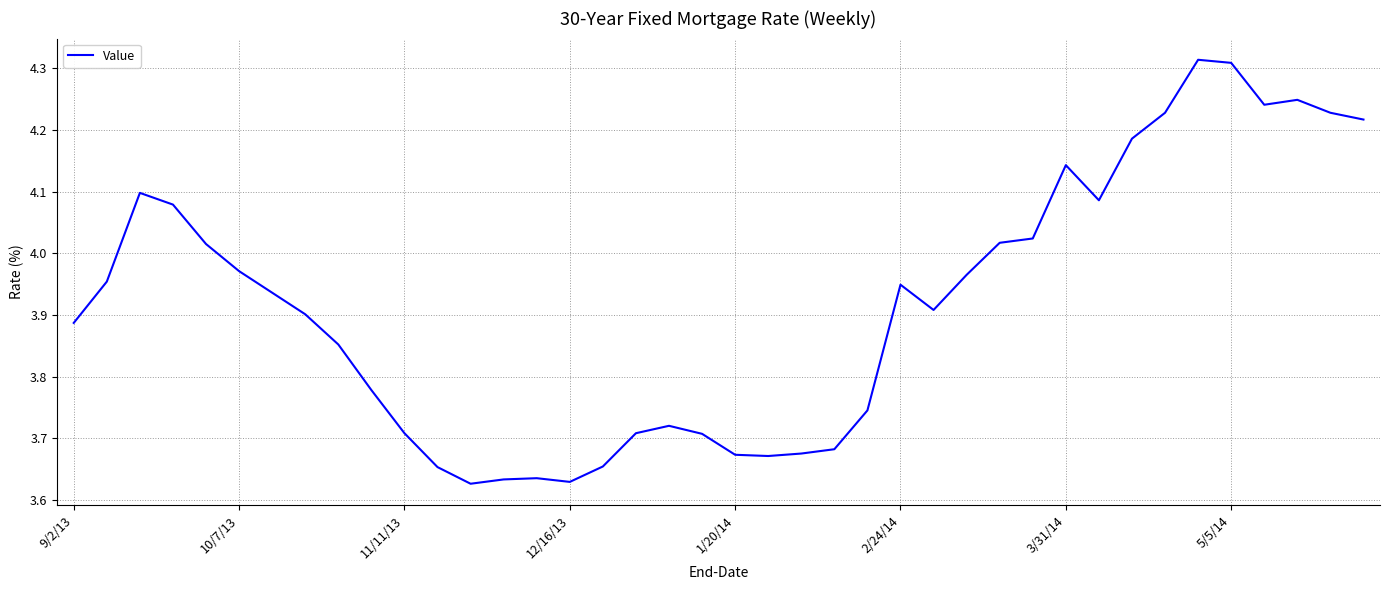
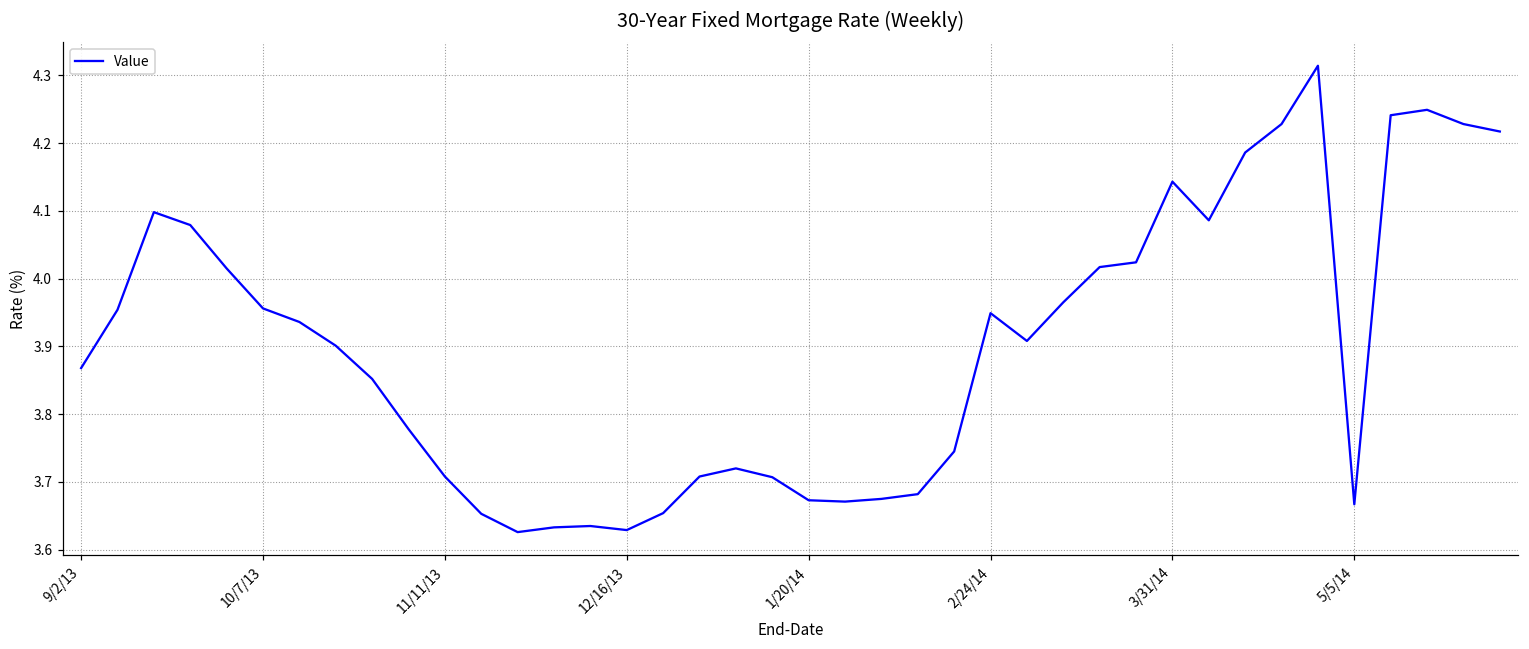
9/2/13: 3.89 -> 3.87
10/7/13: 3.97 -> 3.96
5/5/14: 4.31 -> 3.67
